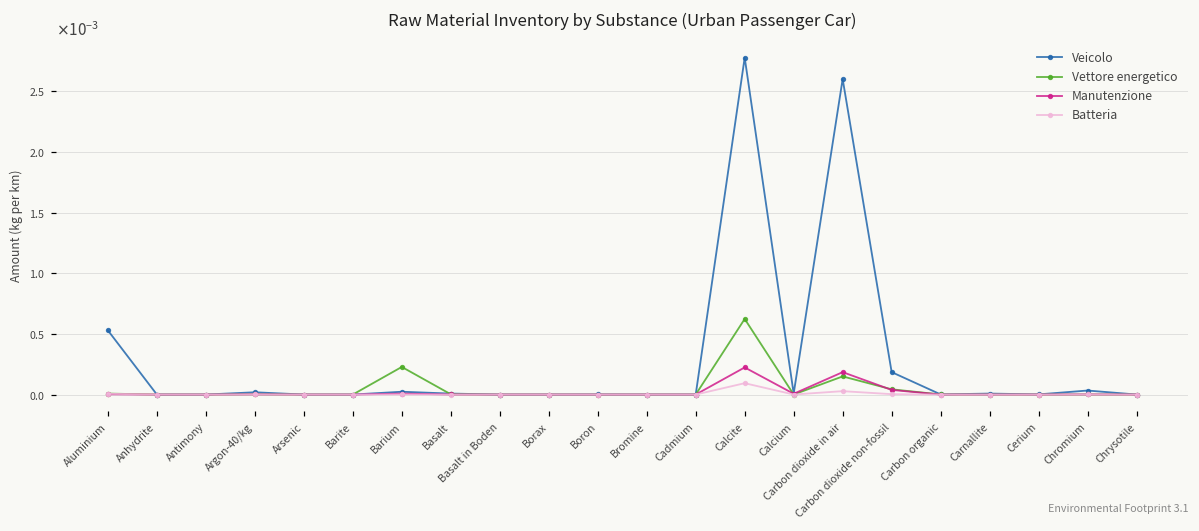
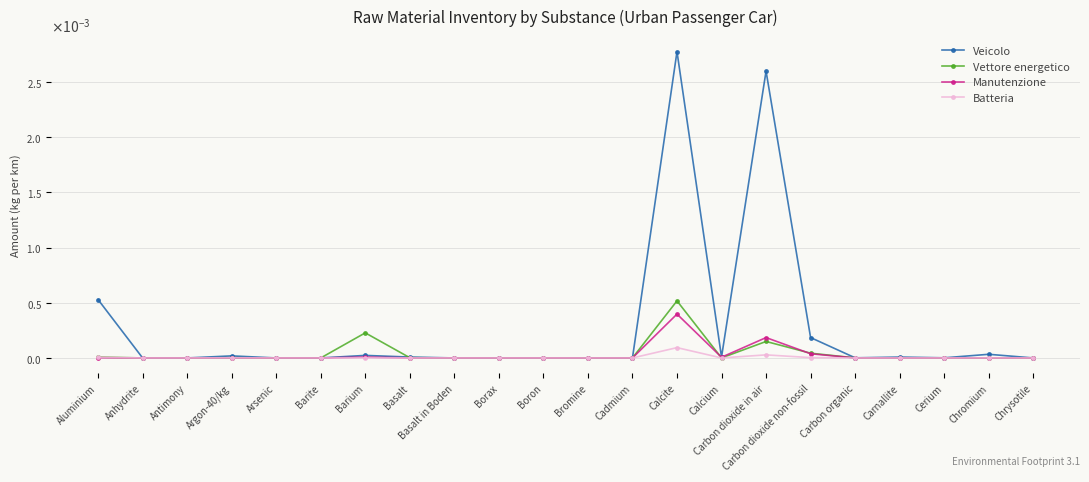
Vettore energetico, Calcite: 0.00062 -> 0.00052
Manutenzione, Calcite: 0.00022 -> 0.00040
